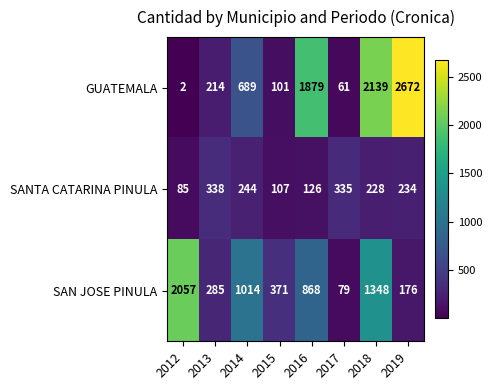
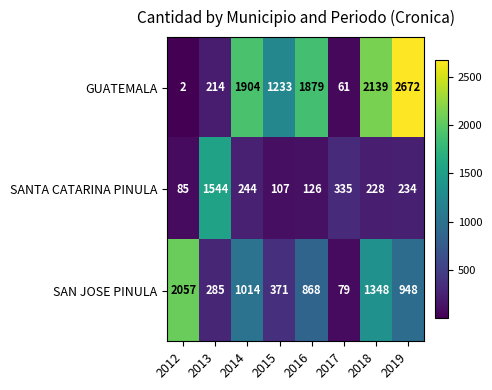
GUATEMALA, 2014: 689 -> 1904
GUATEMALA, 2015: 101 -> 1233
SANTA CATARINA PINULA, 2013: 338 -> 1544
SAN JOSE PINULA, 2019: 176 -> 948
